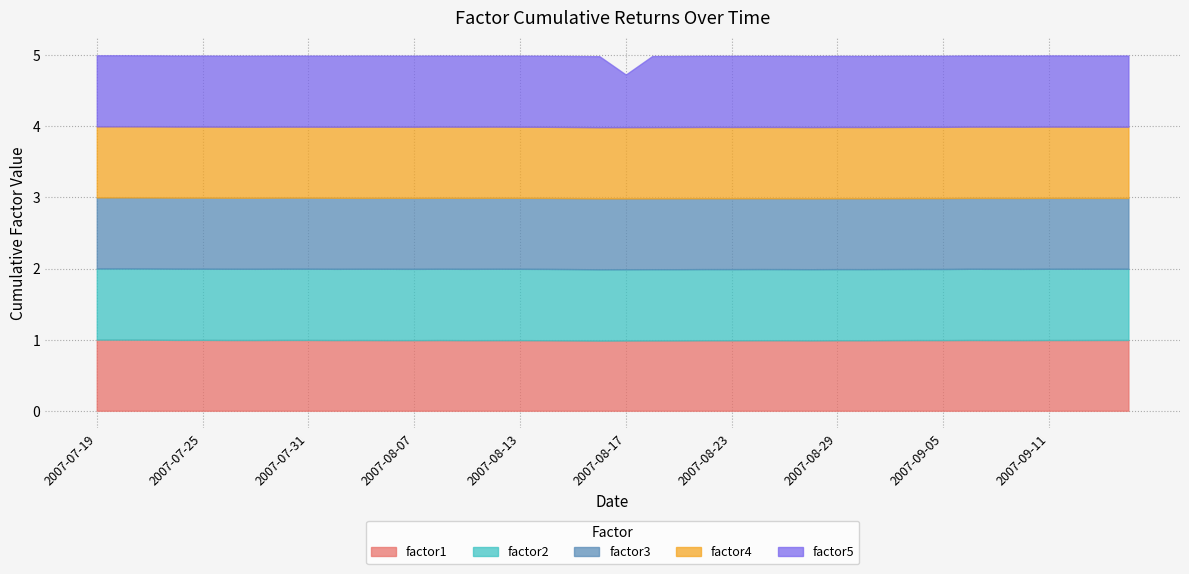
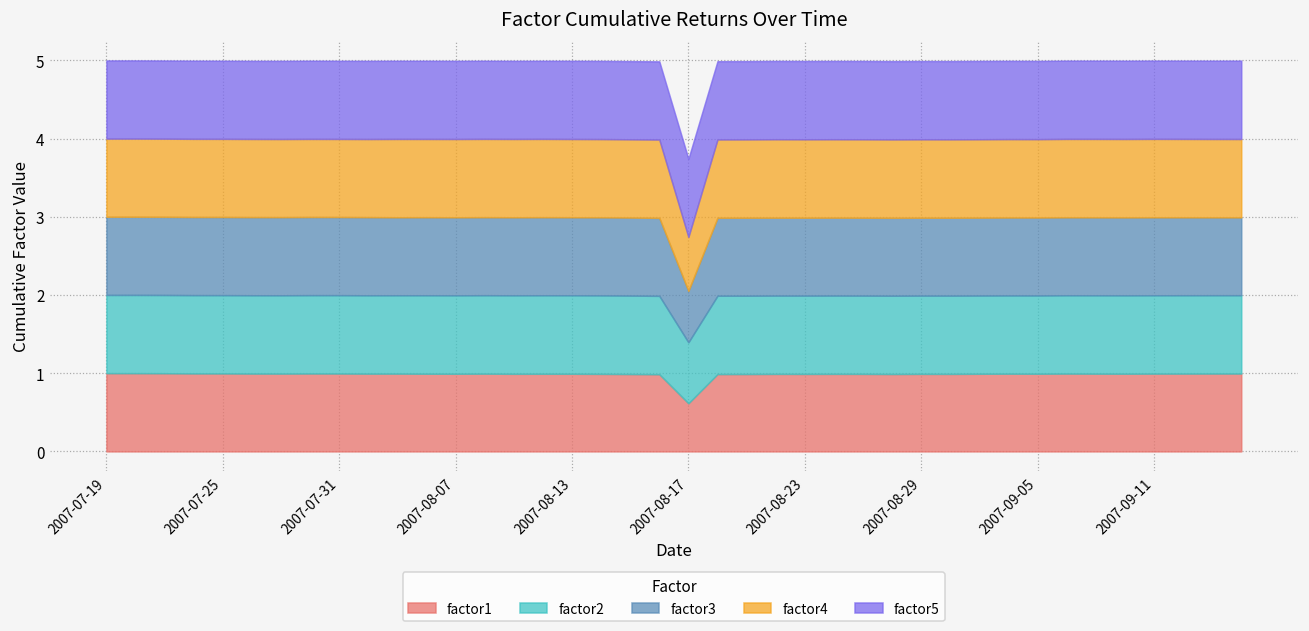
factor1, 2007-08-17: 1.0 -> 0.6
factor2, 2007-08-17: 1.0 -> 0.8
factor3, 2007-08-17: 1.0 -> 0.7
factor4, 2007-08-17: 1.0 -> 0.7
factor5, 2007-08-17: 0.7 -> 1.0
